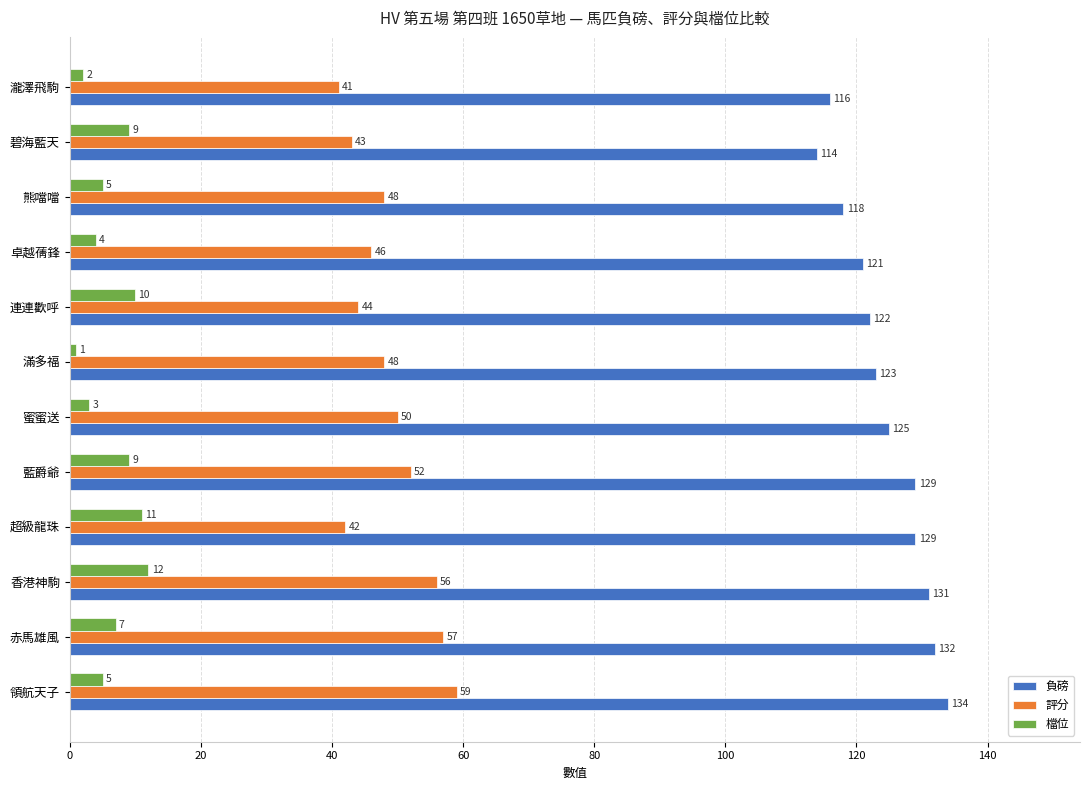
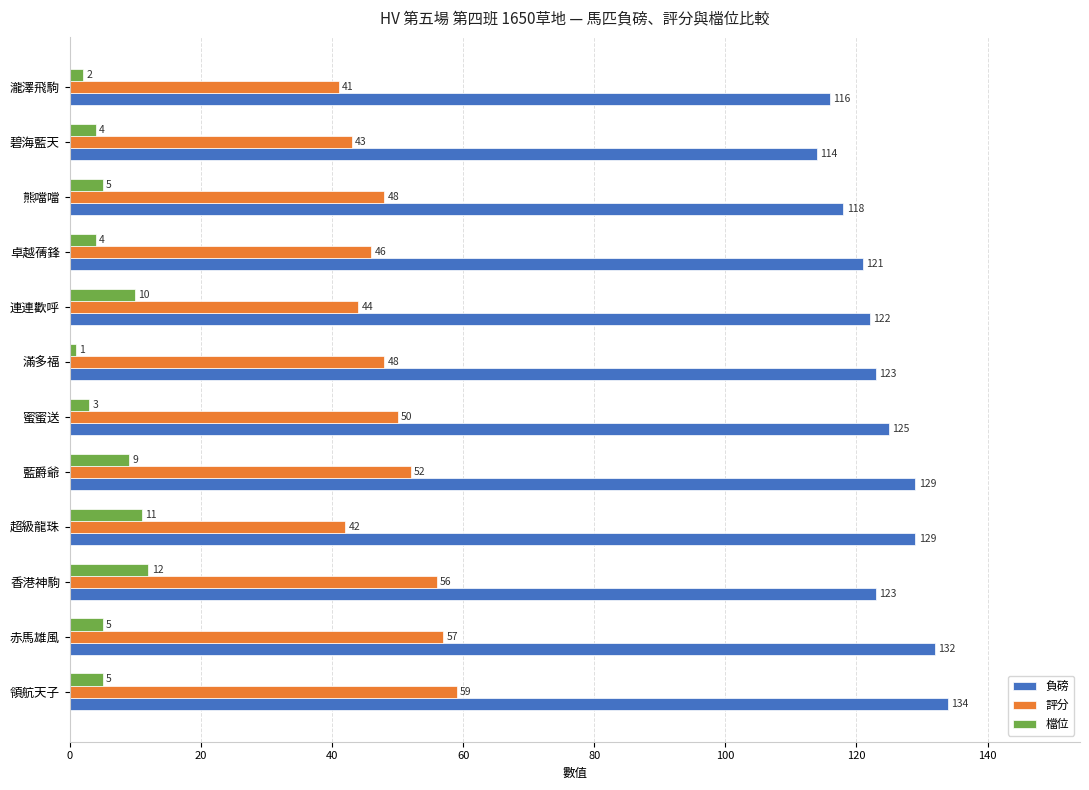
檔位, 碧海藍天: 9 -> 4
負磅, 香港神駒: 131 -> 123
檔位, 赤馬雄風: 7 -> 5
